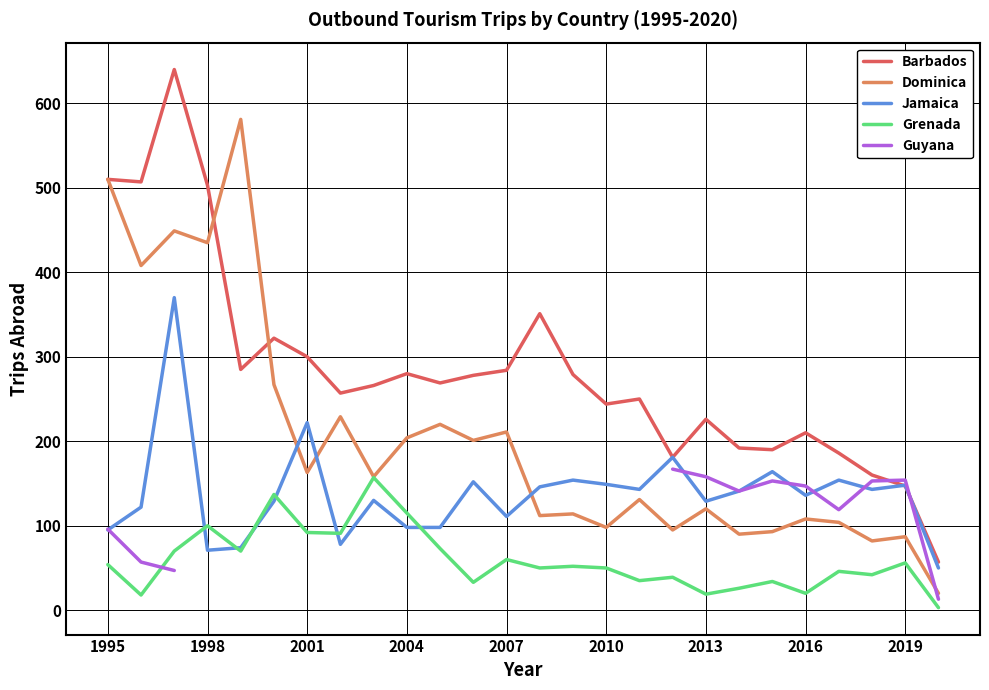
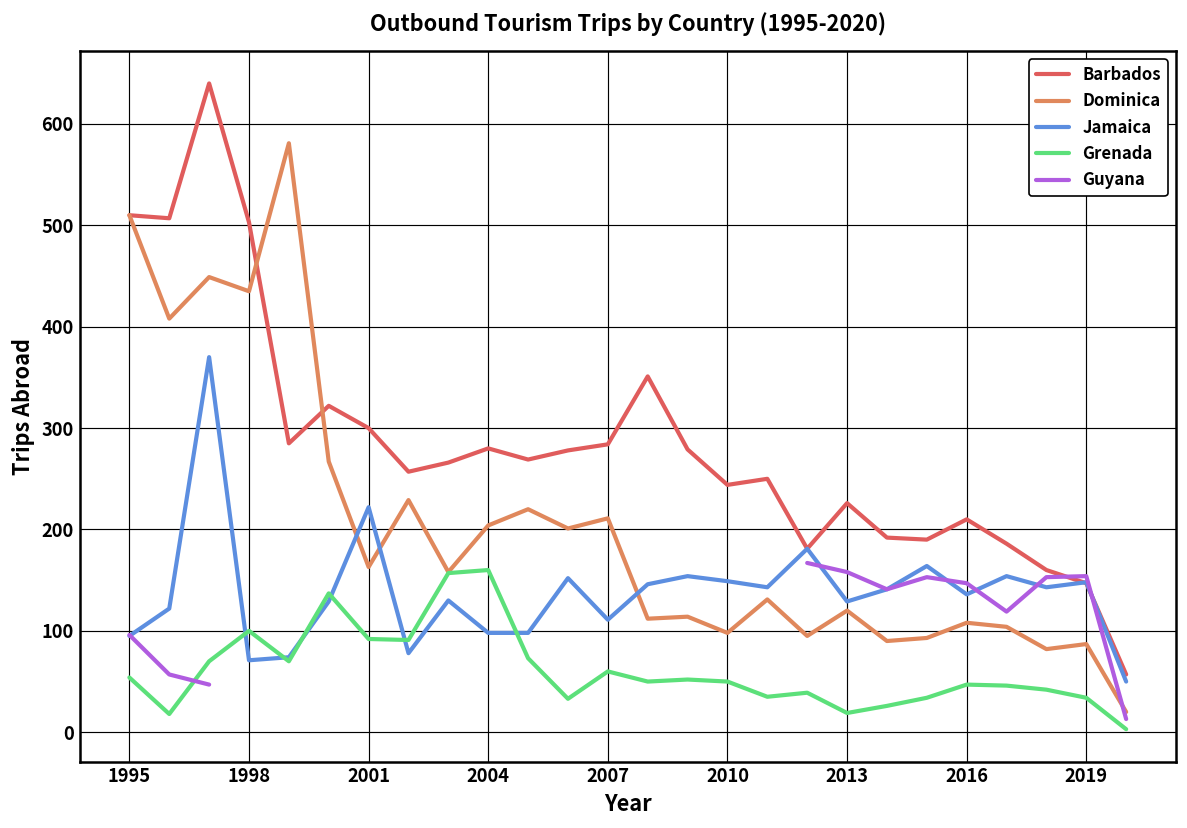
Grenada, 2004: 120 -> 160
Grenada, 2016: 20 -> 50
Grenada, 2019: 60 -> 30
